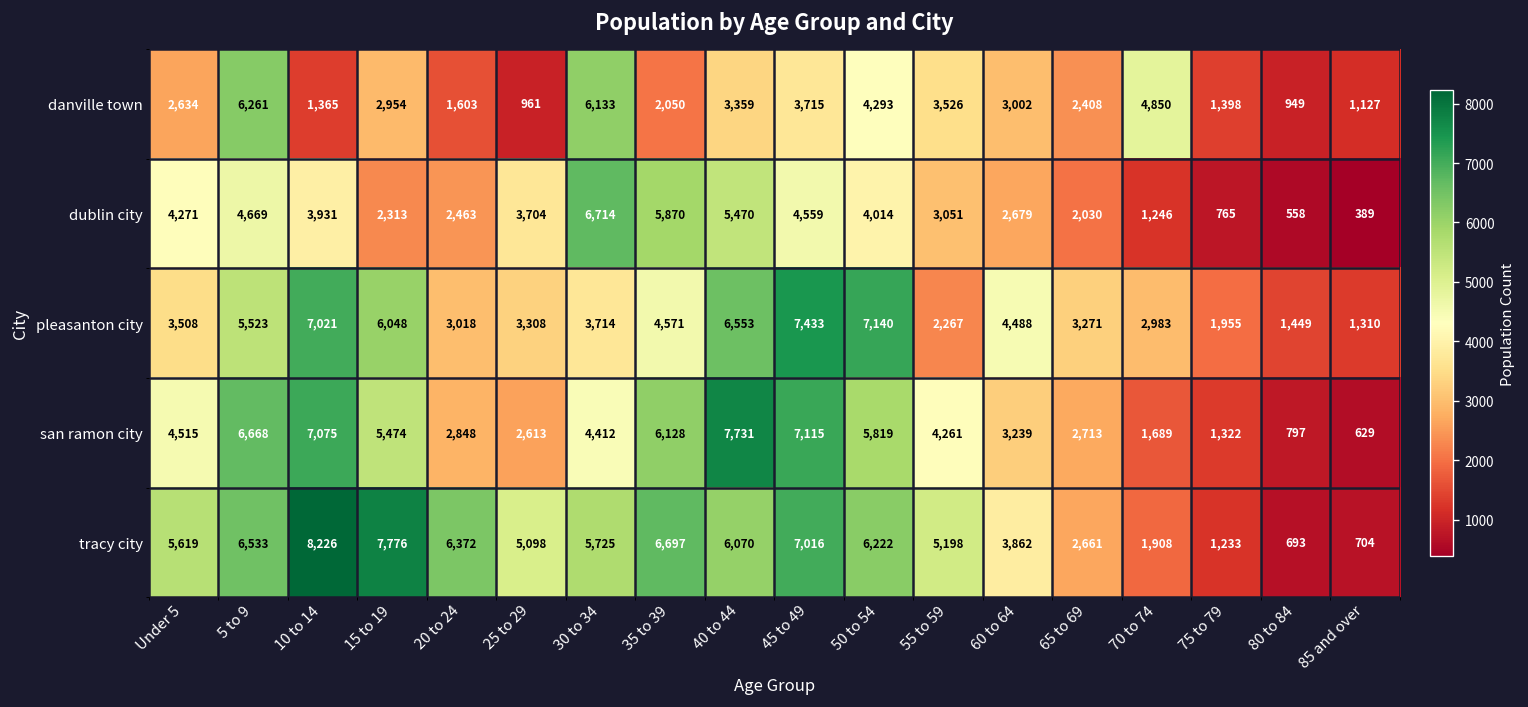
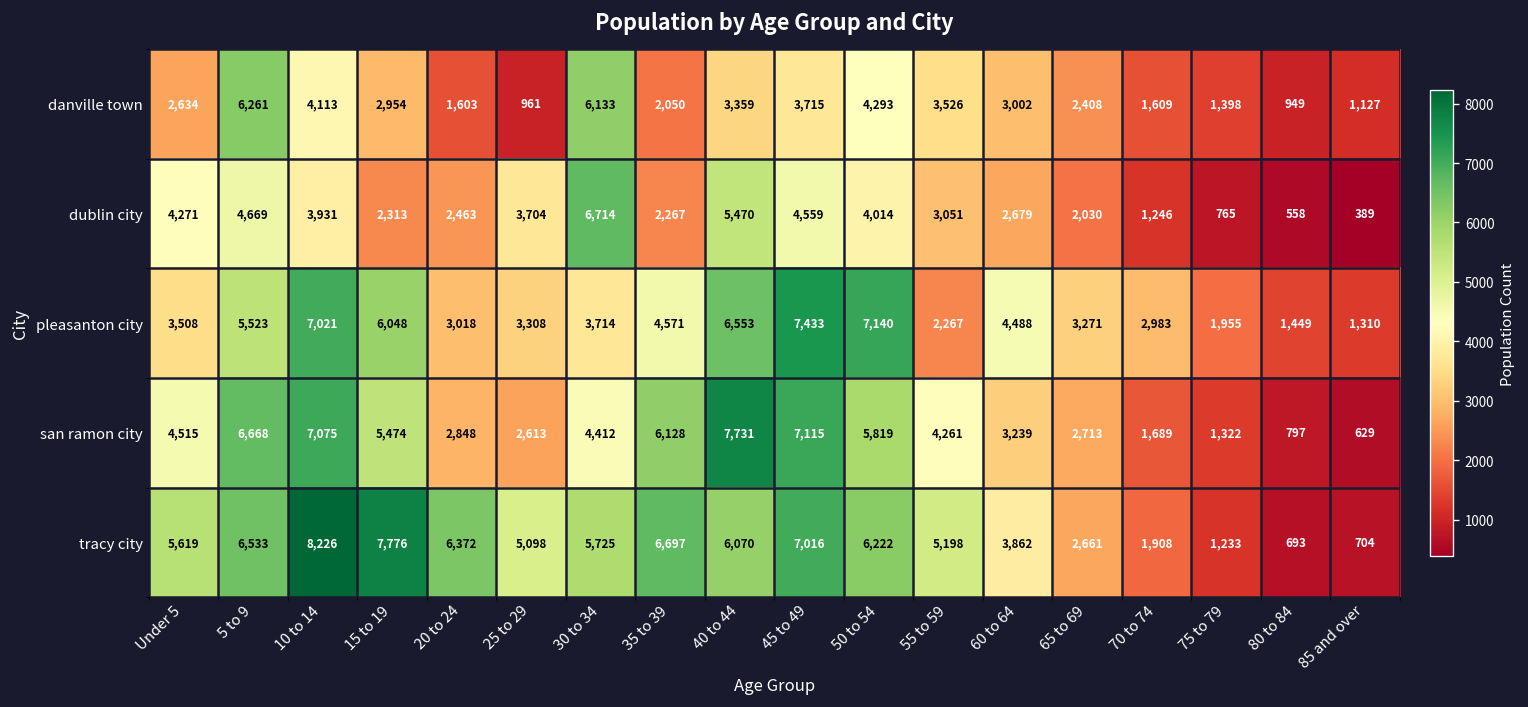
danville town, 10 to 14: 1,365 -> 4,113
danville town, 70 to 74: 4,850 -> 1,609
dublin city, 35 to 39: 5,870 -> 2,267
